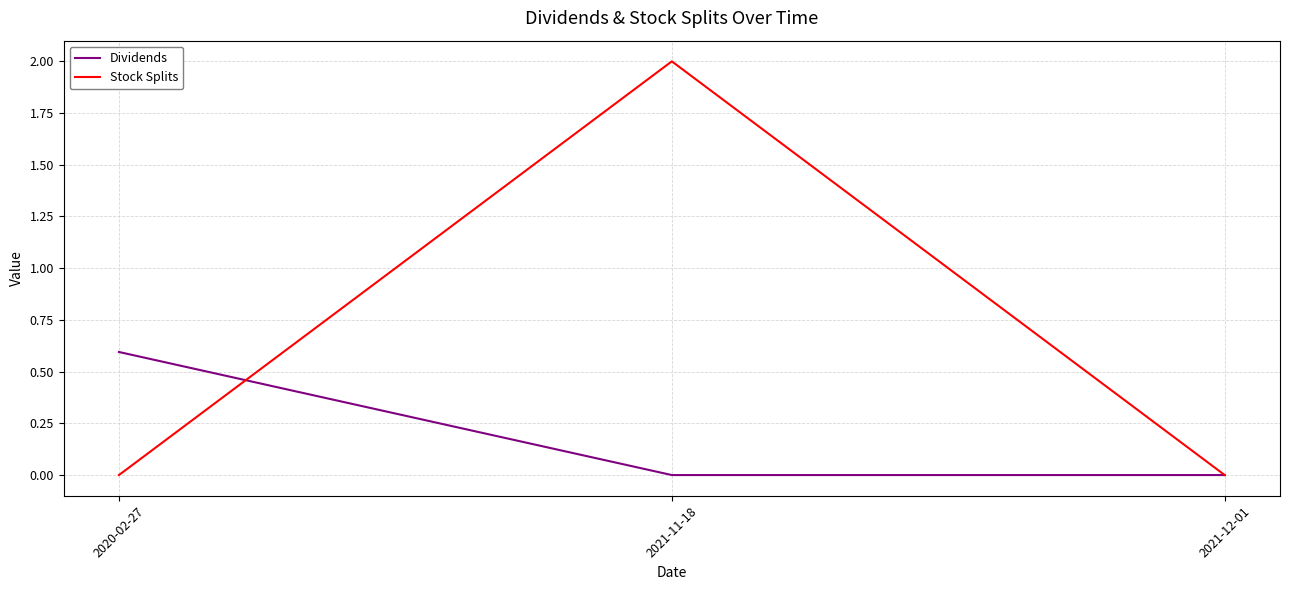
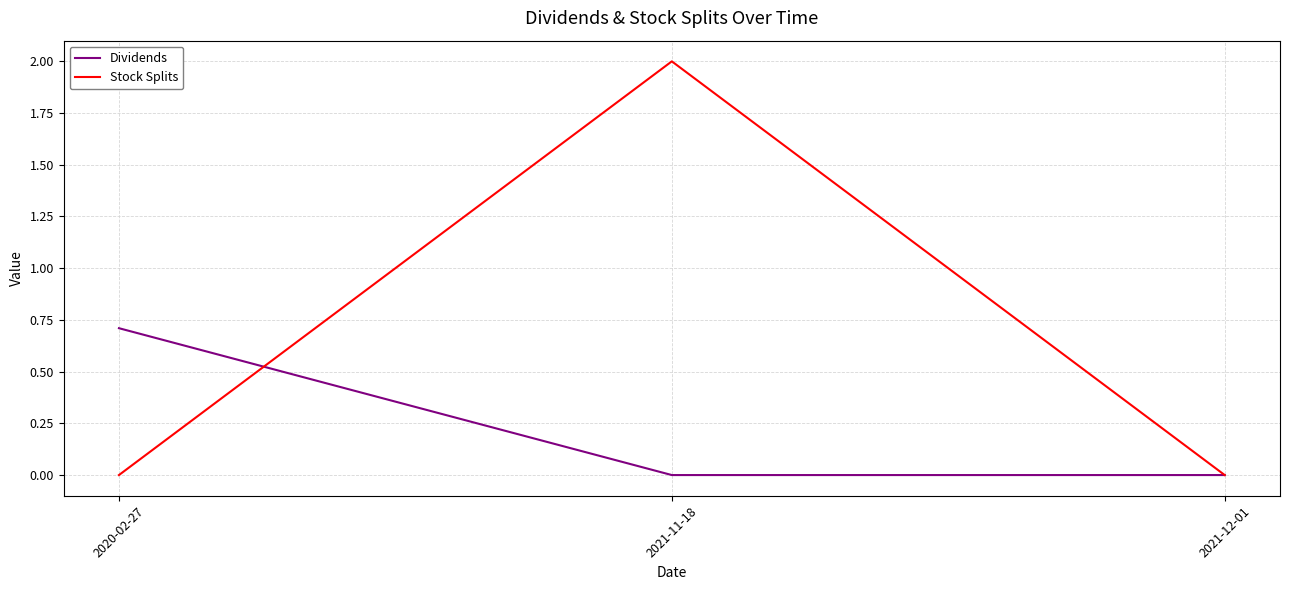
Dividends, 2020-02-27: 0.60 -> 0.71
